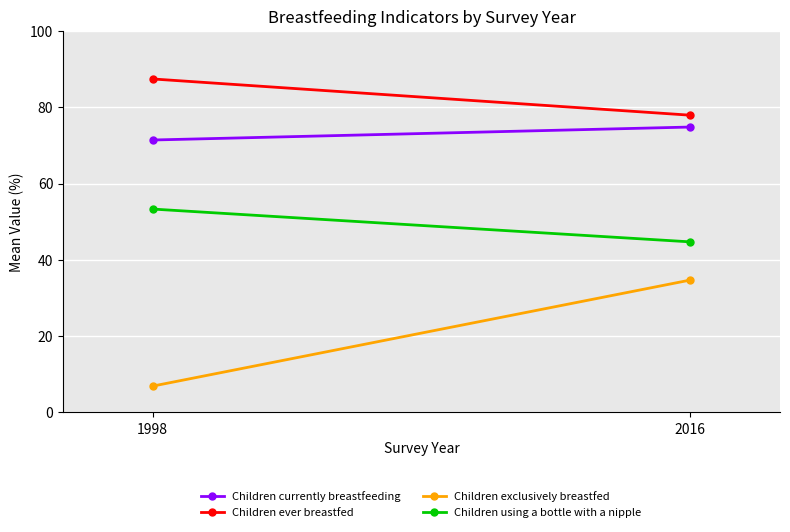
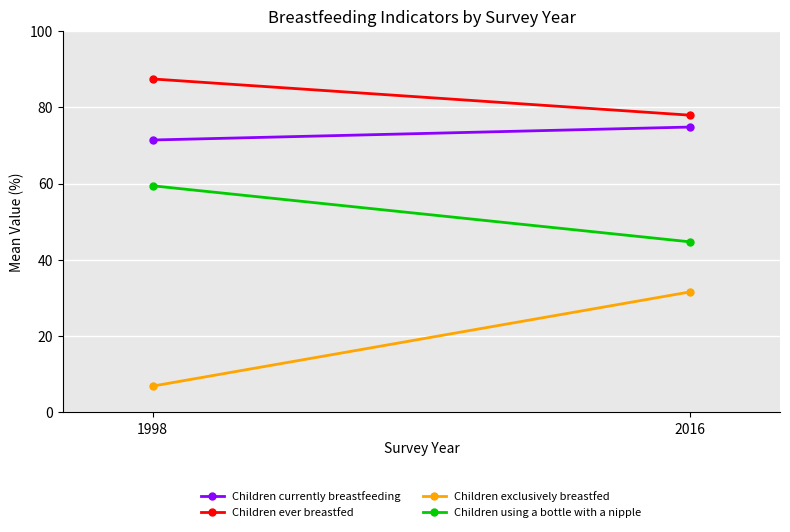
Children using a bottle with a nipple, 1998: 53 -> 59
Children exclusively breastfed, 2016: 35 -> 32
